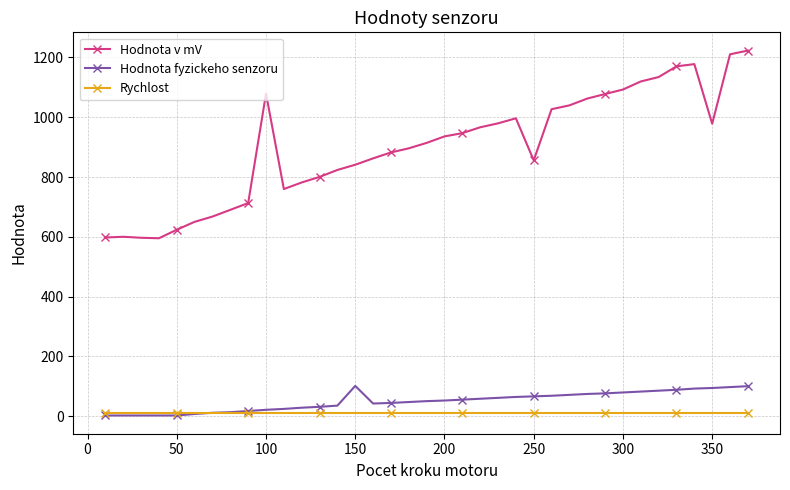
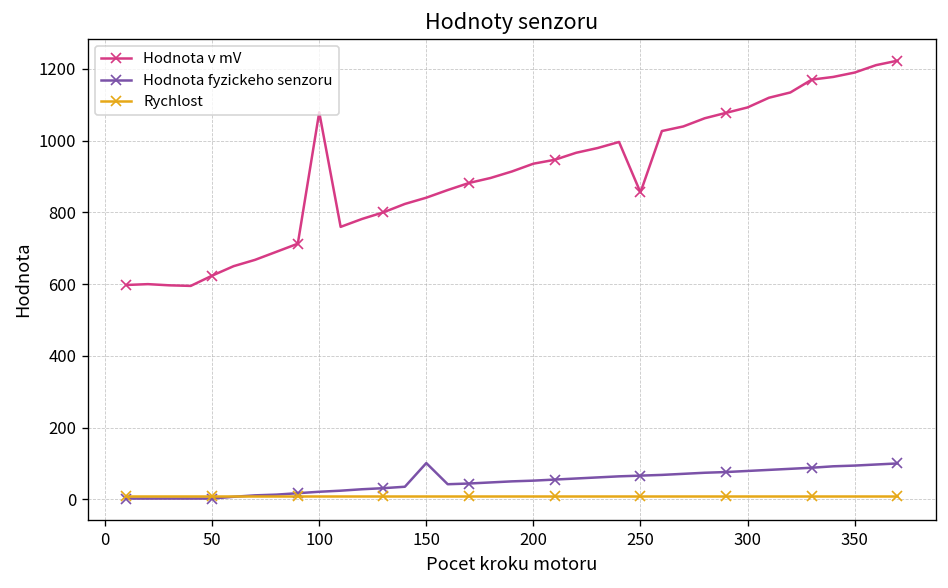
Hodnota v mV, 350: 980 -> 1190
